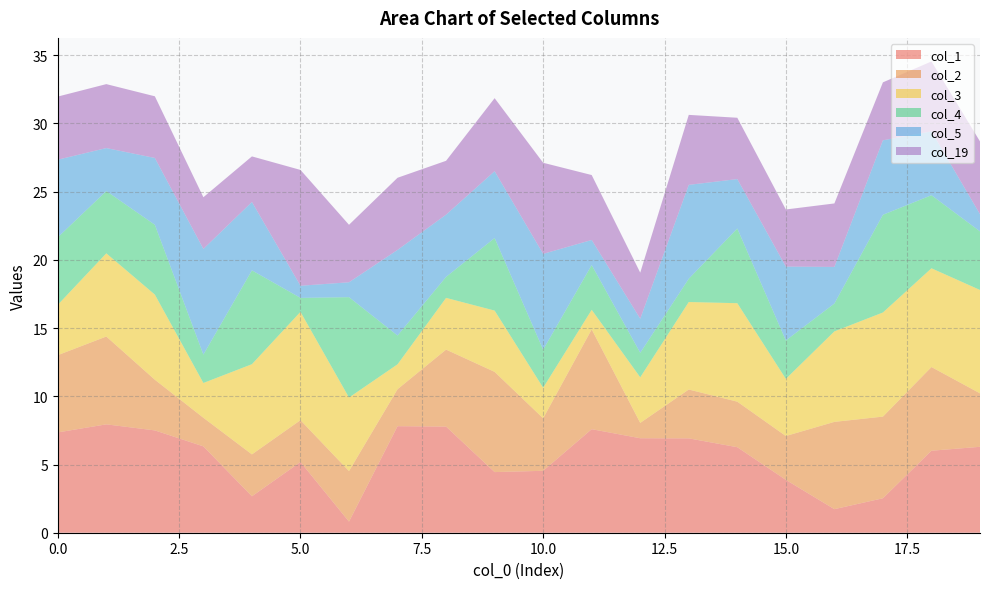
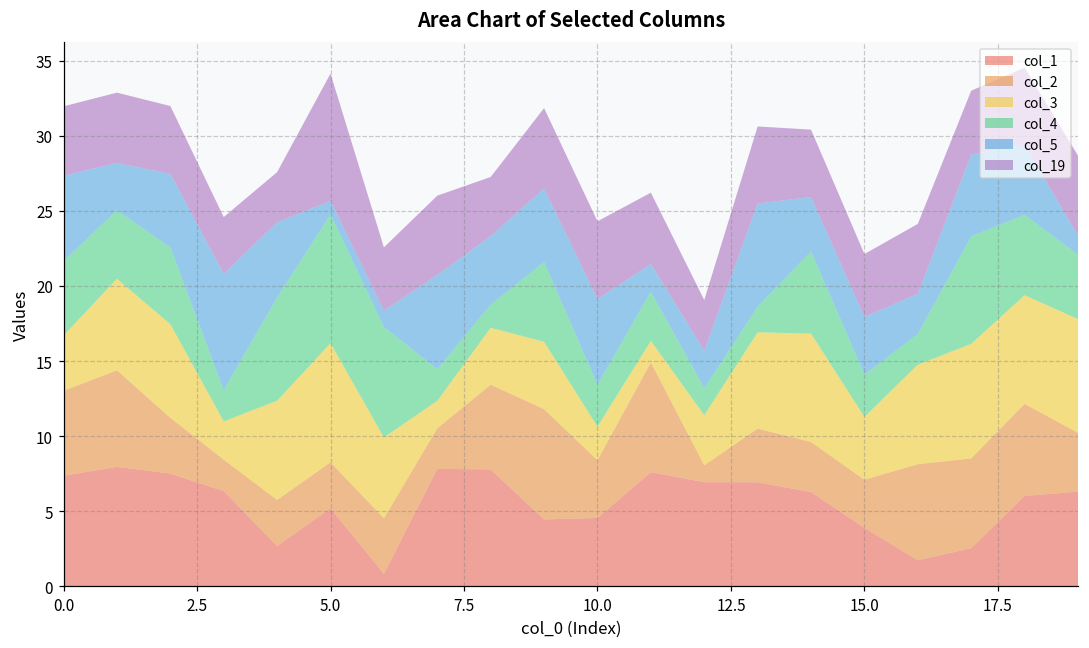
col_4, 5.0: 1.0 -> 8.6
col_5, 10.0: 7.0 -> 5.7
col_19, 10.0: 6.7 -> 5.2
col_5, 15.0: 5.4 -> 3.9
